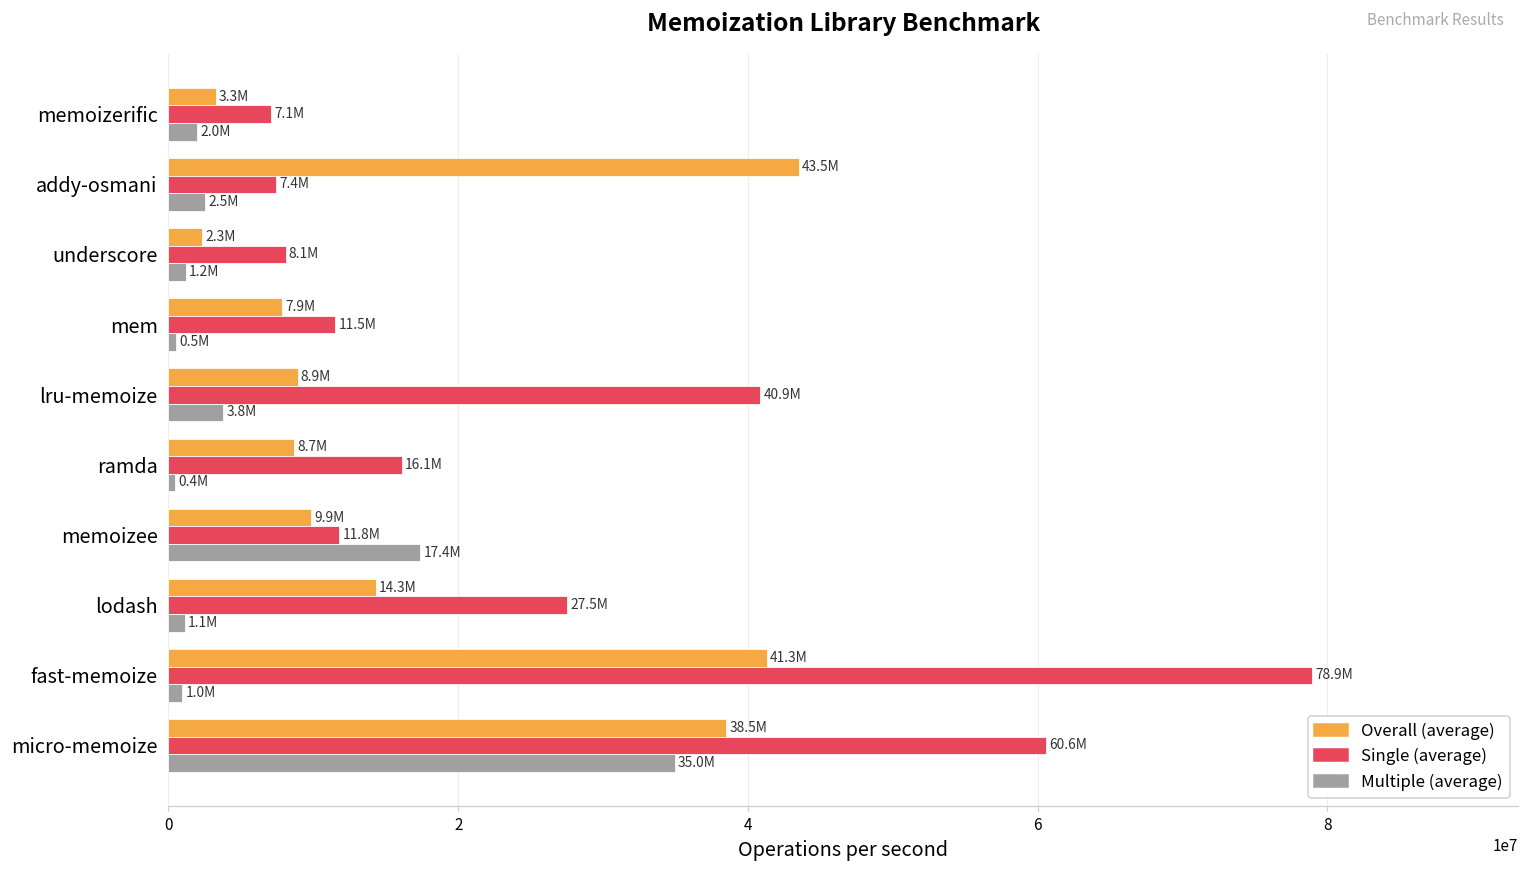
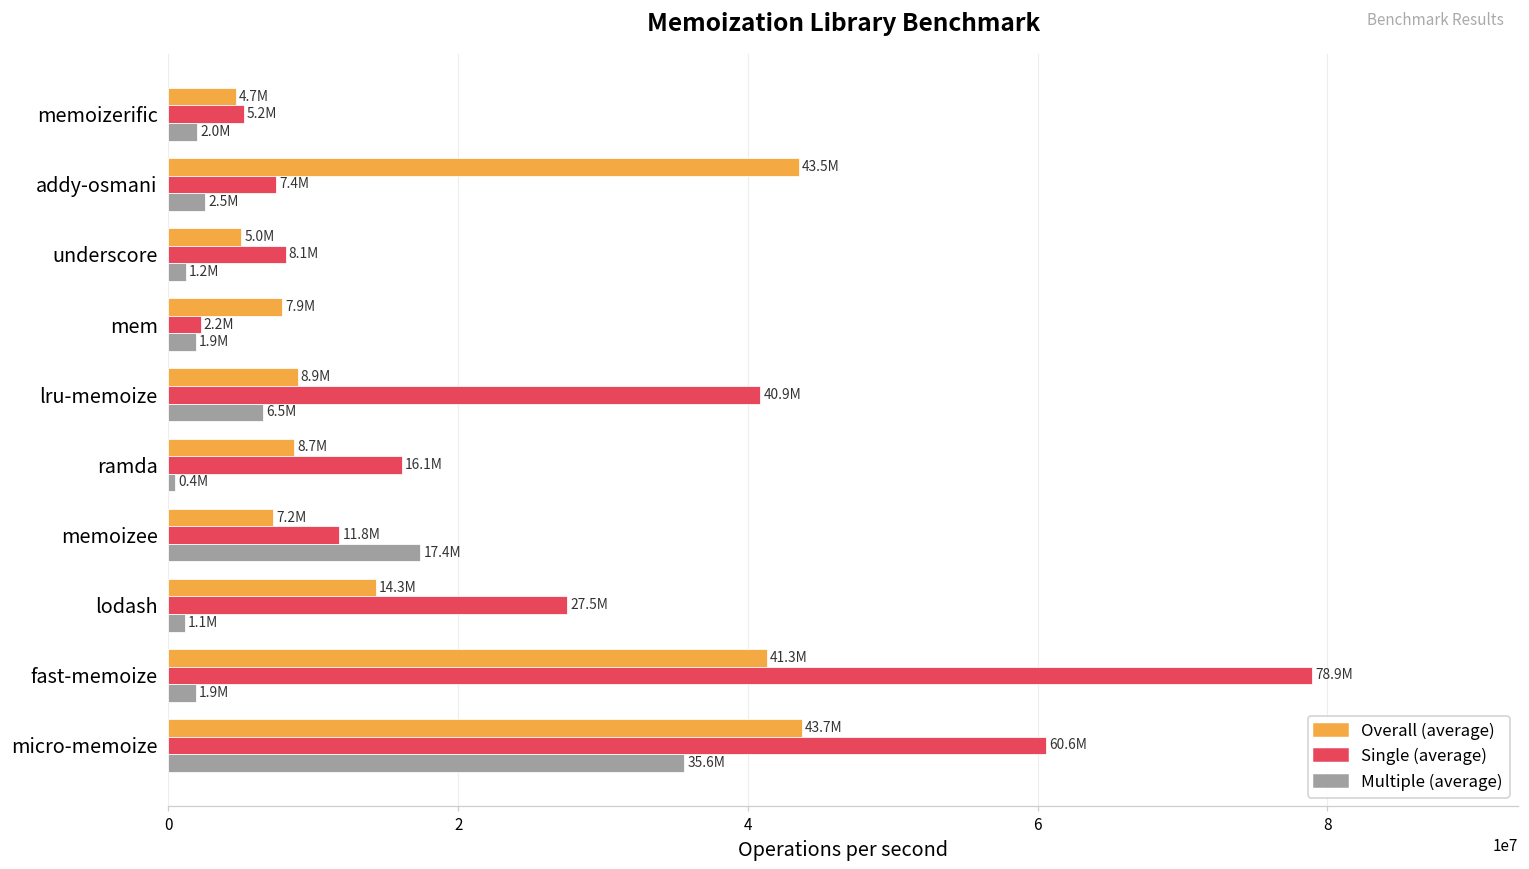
Overall (average), memoizerific: 3.3M -> 4.7M
Single (average), memoizerific: 7.1M -> 5.2M
Overall (average), underscore: 2.3M -> 5.0M
Single (average), mem: 11.5M -> 2.2M
Multiple (average), mem: 0.5M -> 1.9M
Multiple (average), lru-memoize: 3.8M -> 6.5M
Overall (average), memoizee: 9.9M -> 7.2M
Multiple (average), fast-memoize: 1.0M -> 1.9M
Overall (average), micro-memoize: 38.5M -> 43.7M
Multiple (average), micro-memoize: 35.0M -> 35.6M
